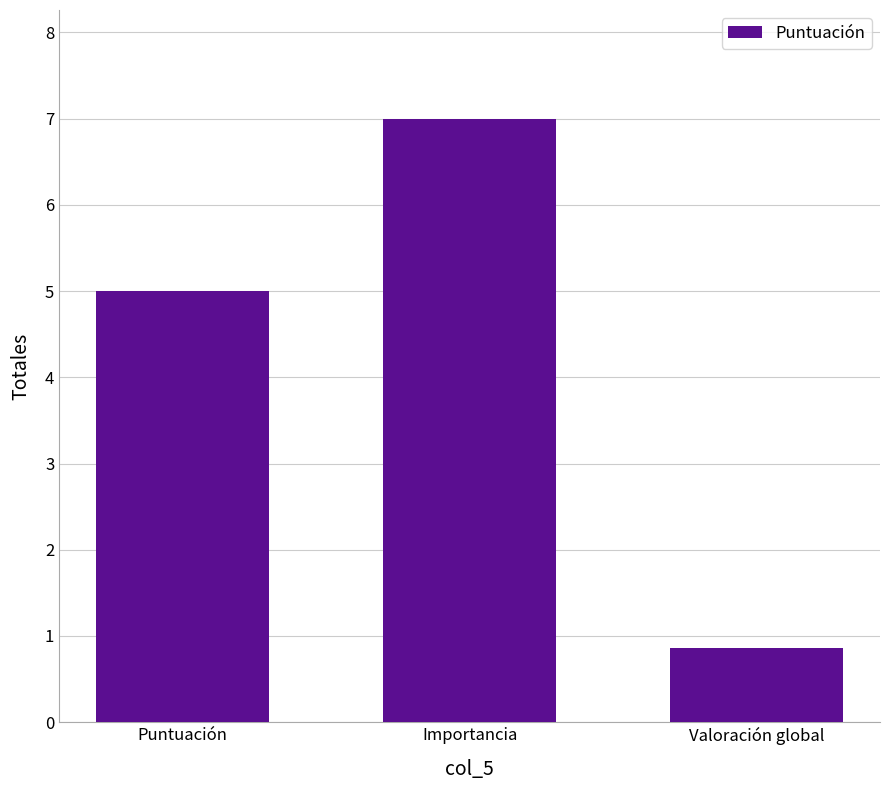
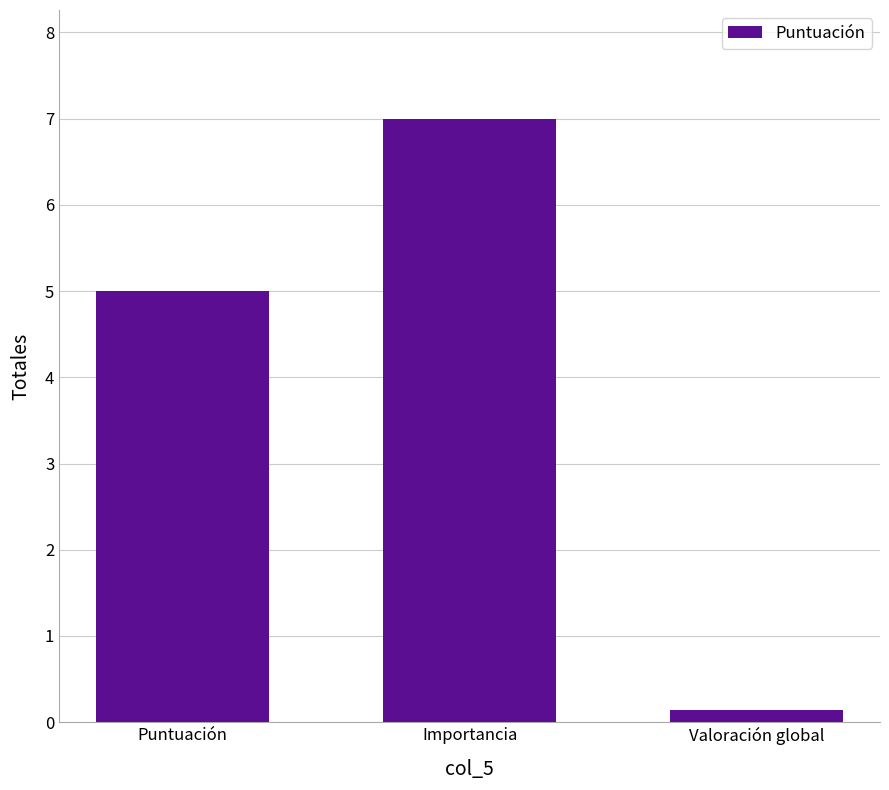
Valoración global: 0.9 -> 0.1
